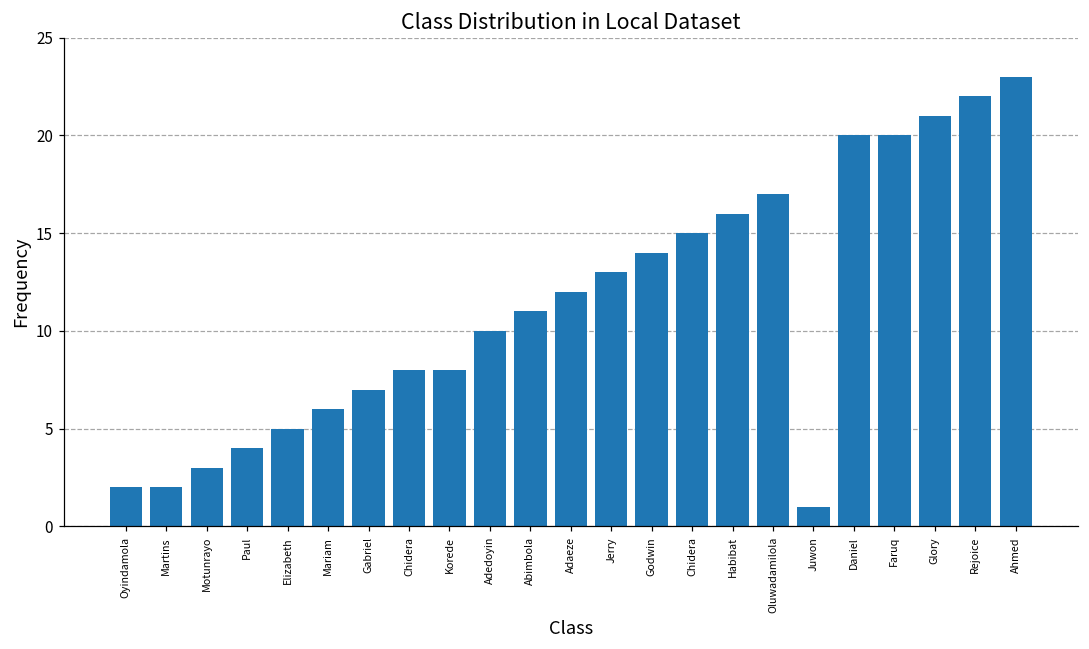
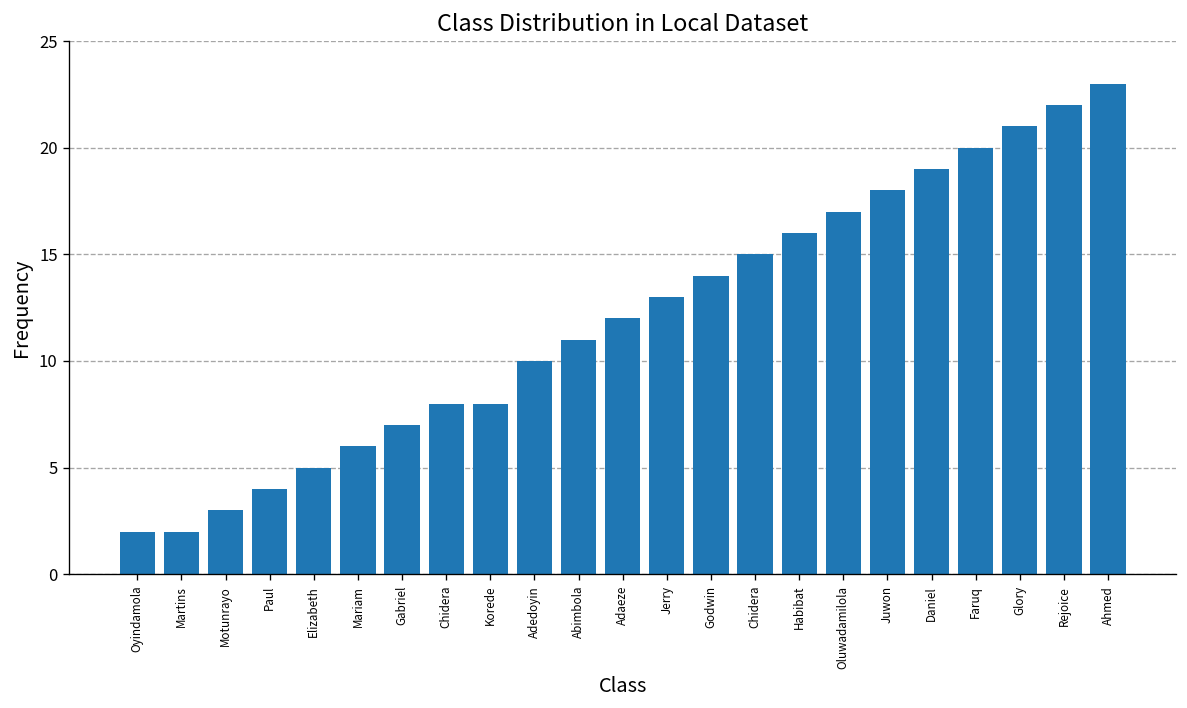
Juwon: 1 -> 18
Daniel: 20 -> 19
